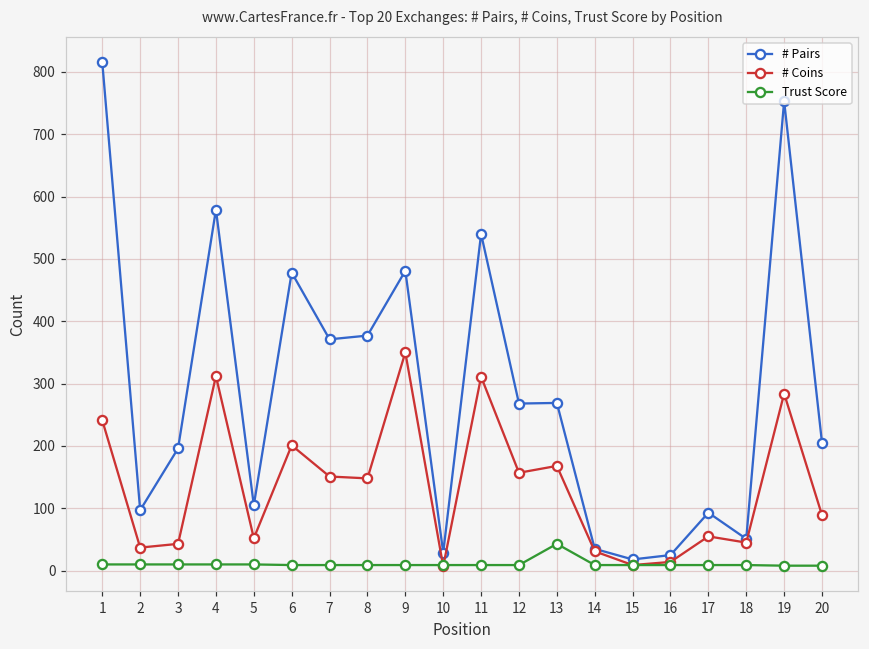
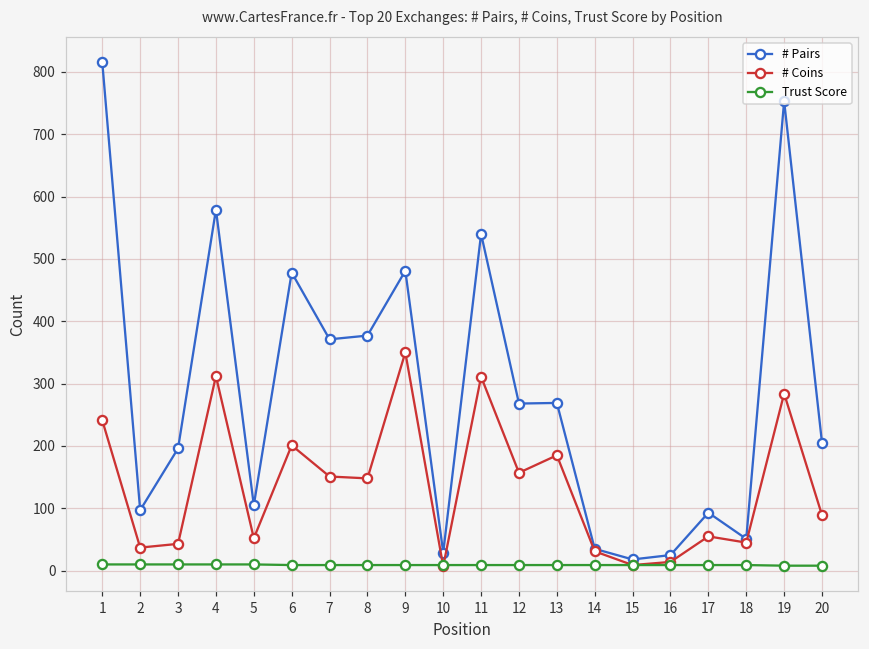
# Coins, 13: 170 -> 190
Trust Score, 13: 40 -> 10
